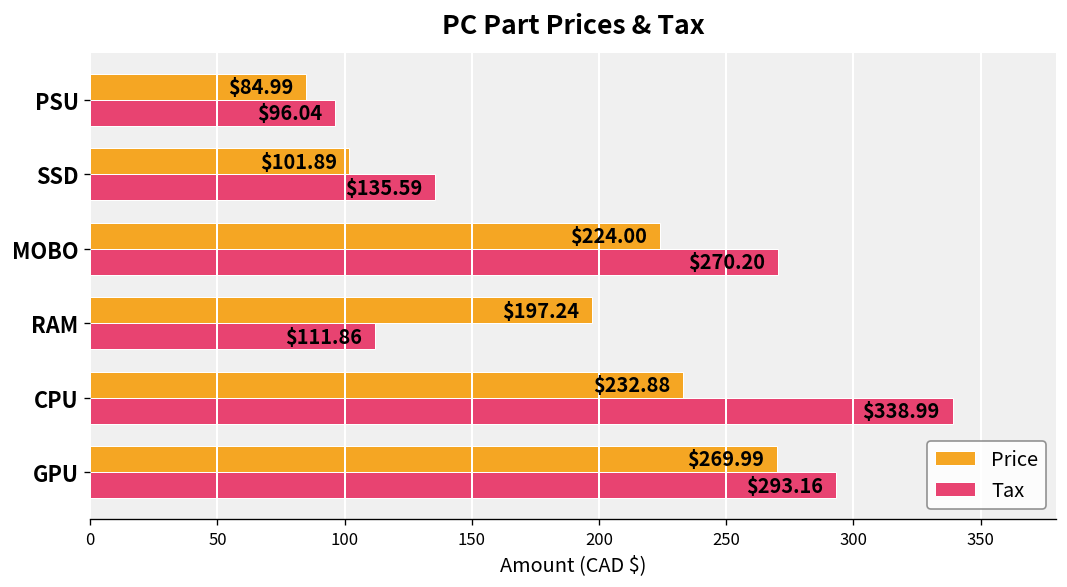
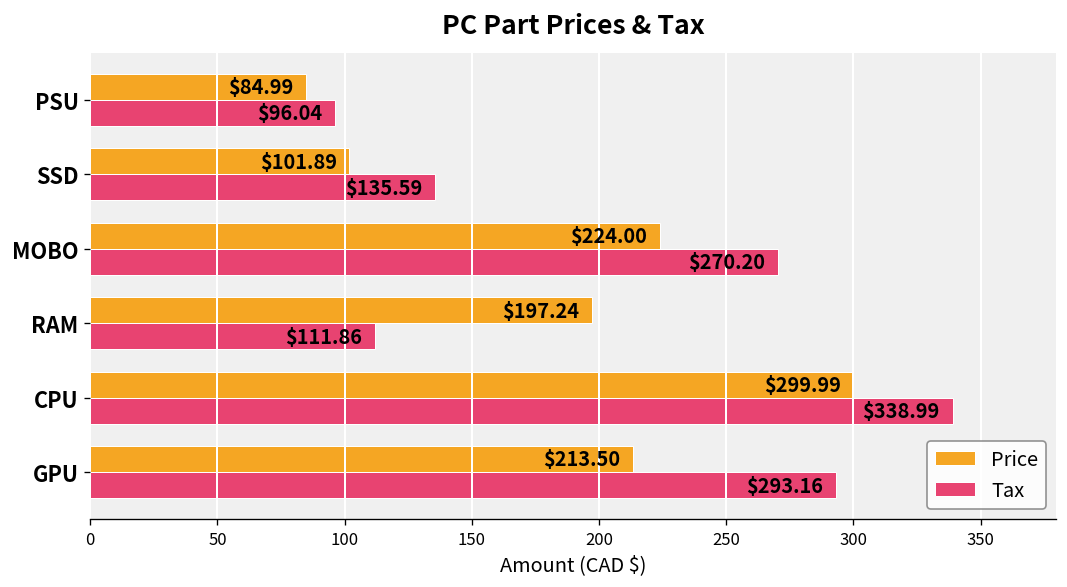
Price, CPU: $232.88 -> $299.99
Price, GPU: $269.99 -> $213.50
